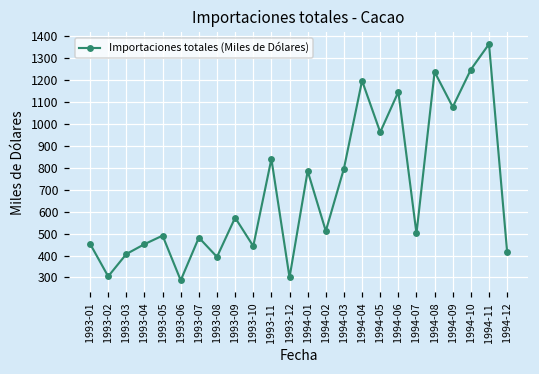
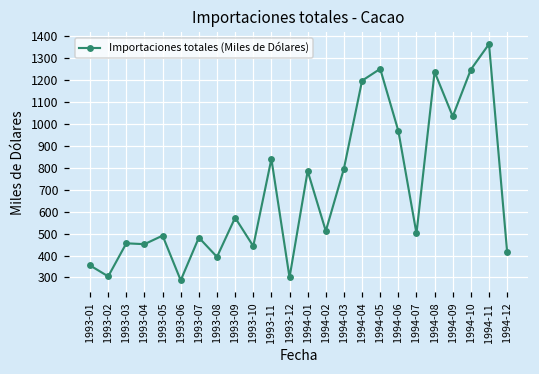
1993-01: 450 -> 360
1993-03: 410 -> 460
1994-05: 960 -> 1250
1994-06: 1150 -> 970
1994-09: 1080 -> 1040
